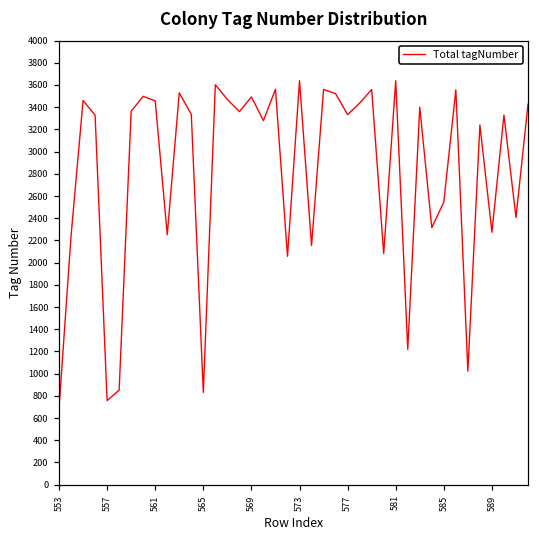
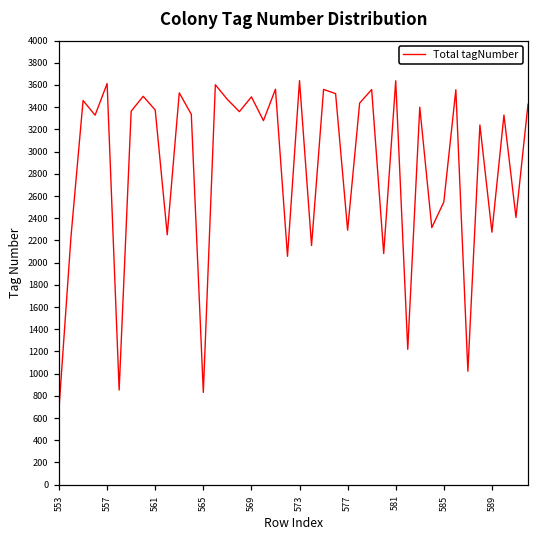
557: 760 -> 3610
561: 3460 -> 3380
577: 3330 -> 2290
